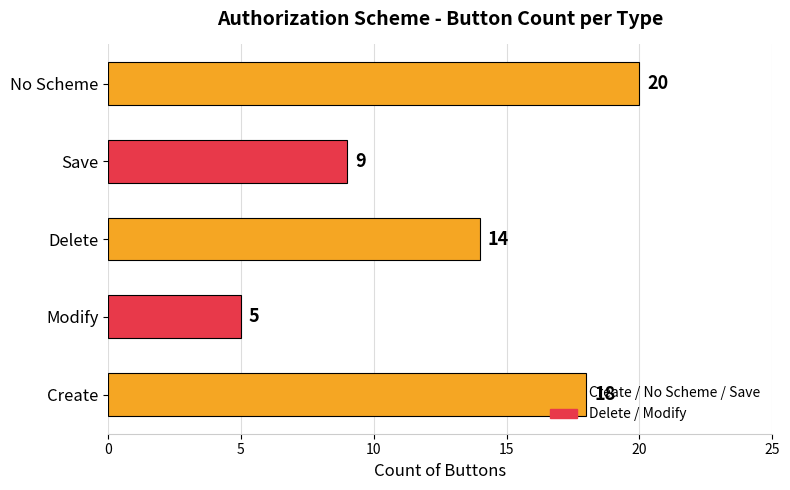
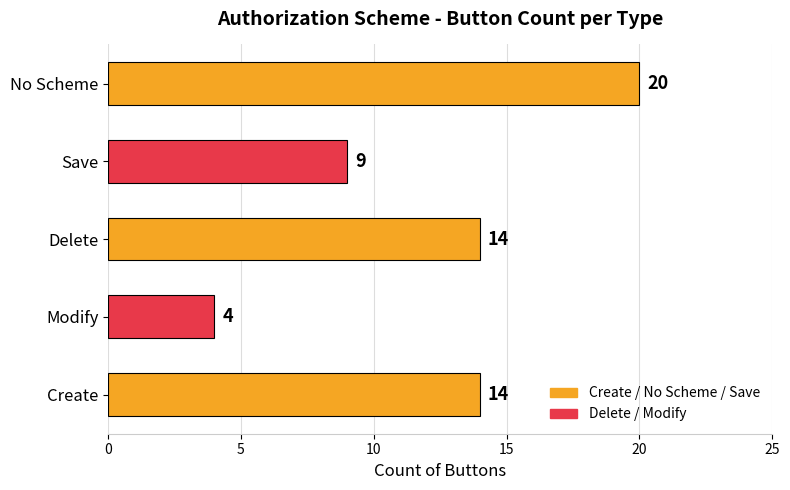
Modify: 5 -> 4
Create: 18 -> 14
